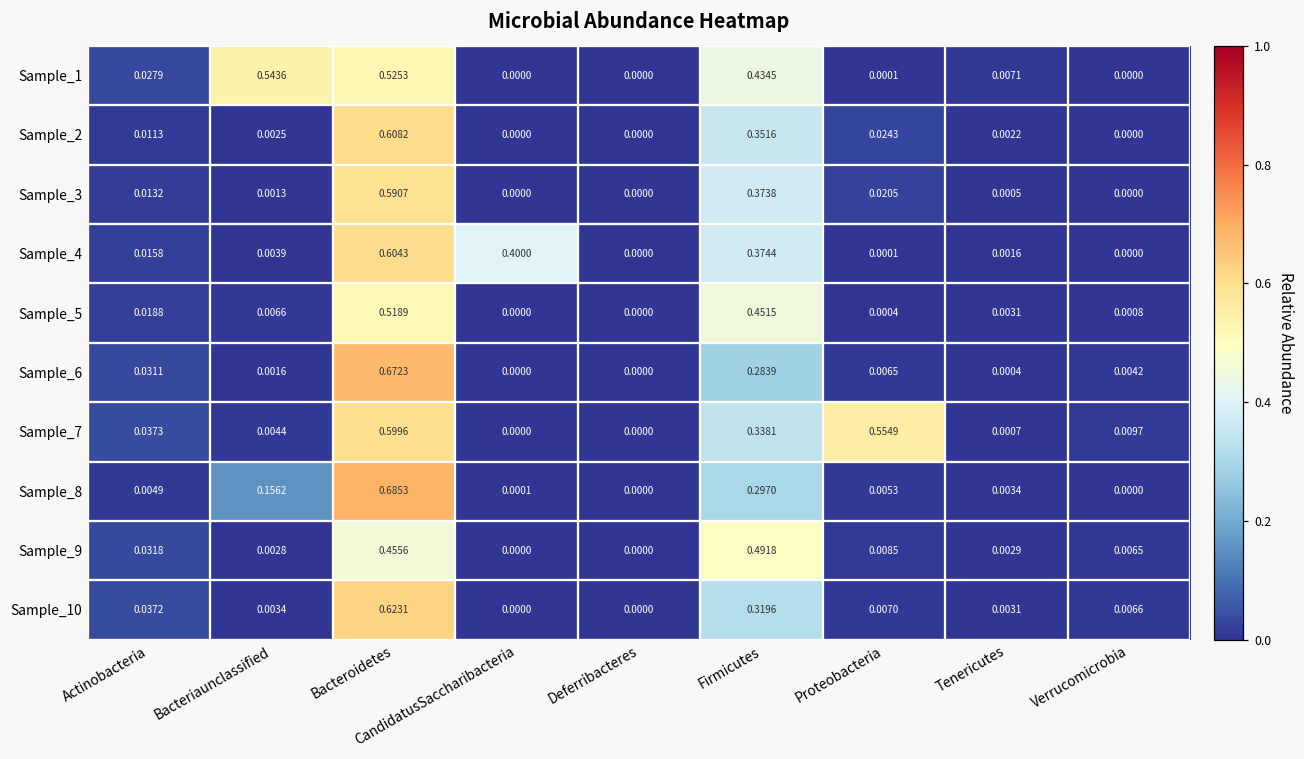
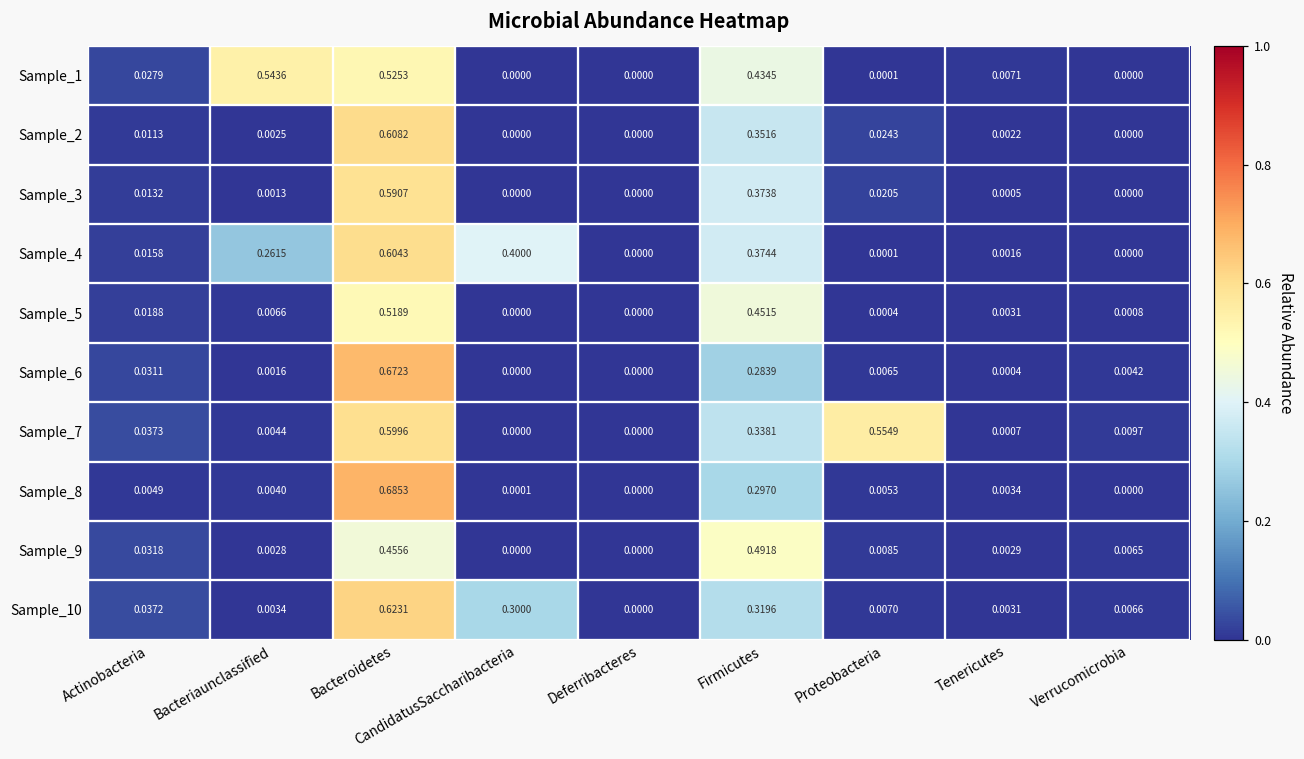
Sample_4, Bacteriaunclassified: 0.0039 -> 0.2615
Sample_8, Bacteriaunclassified: 0.1562 -> 0.0040
Sample_10, CandidatusSaccharibacteria: 0.0000 -> 0.3000
